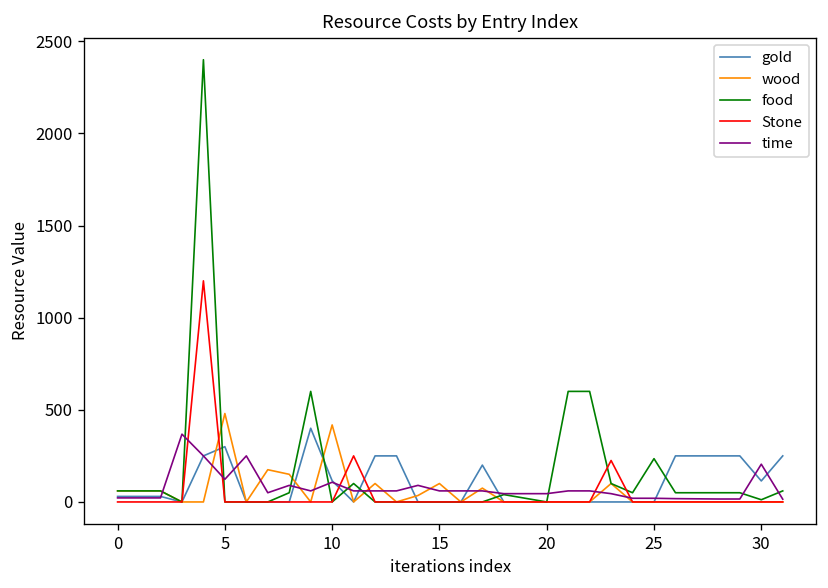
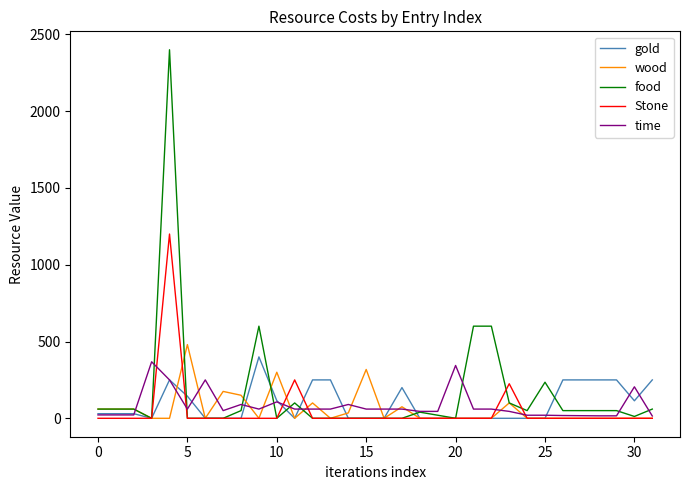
gold, 5: 300 -> 140
time, 5: 120 -> 60
wood, 10: 420 -> 300
wood, 15: 100 -> 320
time, 20: 50 -> 340
